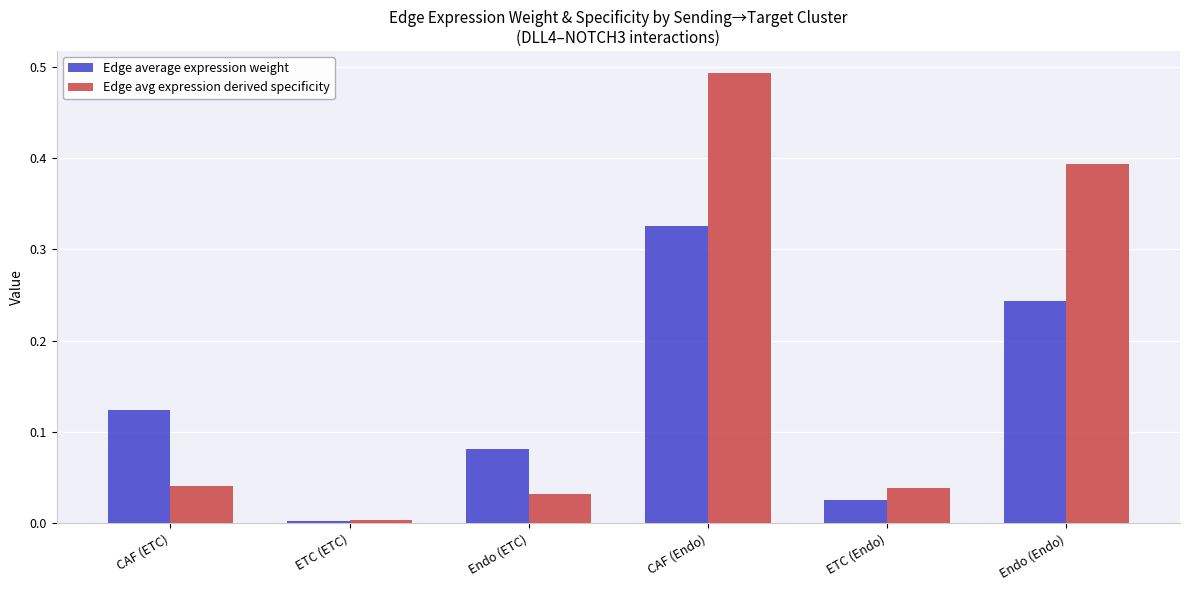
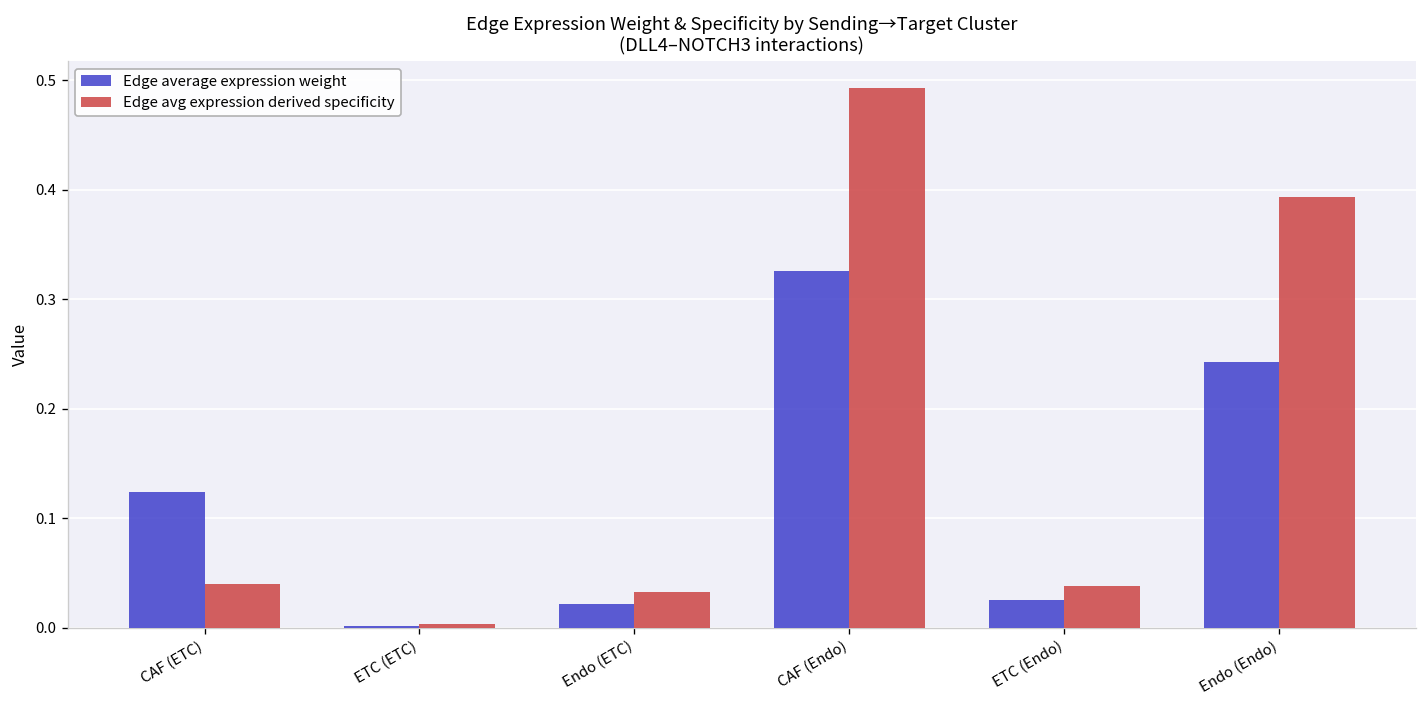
Edge average expression weight, Endo (ETC): 0.08 -> 0.02
